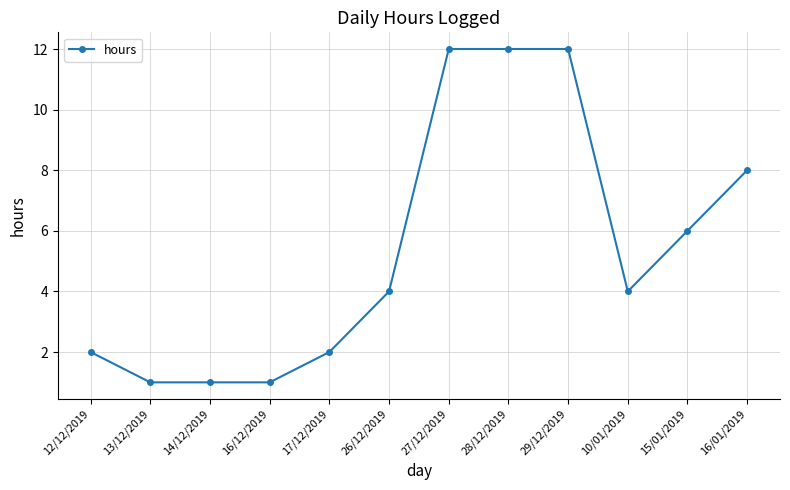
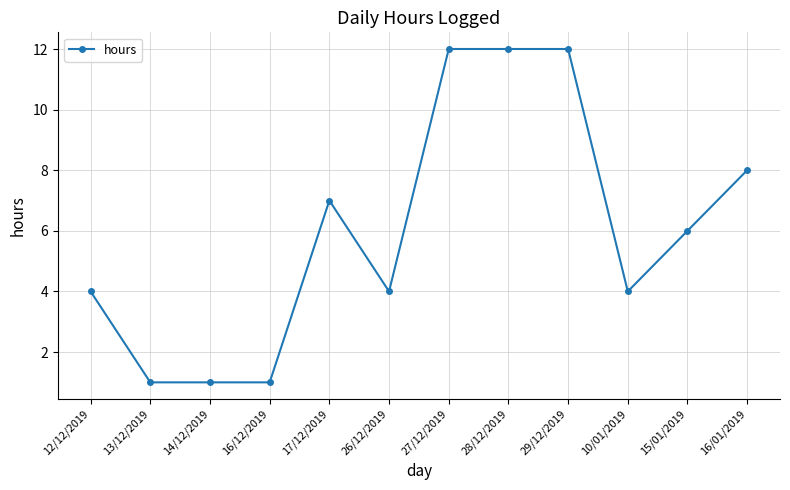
12/12/2019: 2 -> 4
17/12/2019: 2 -> 7
